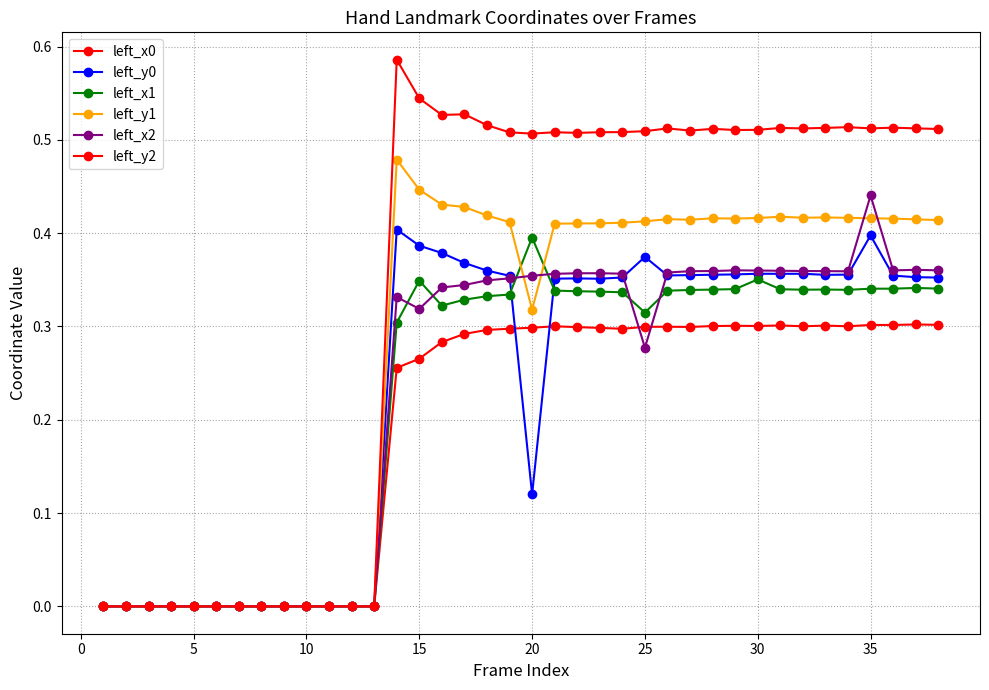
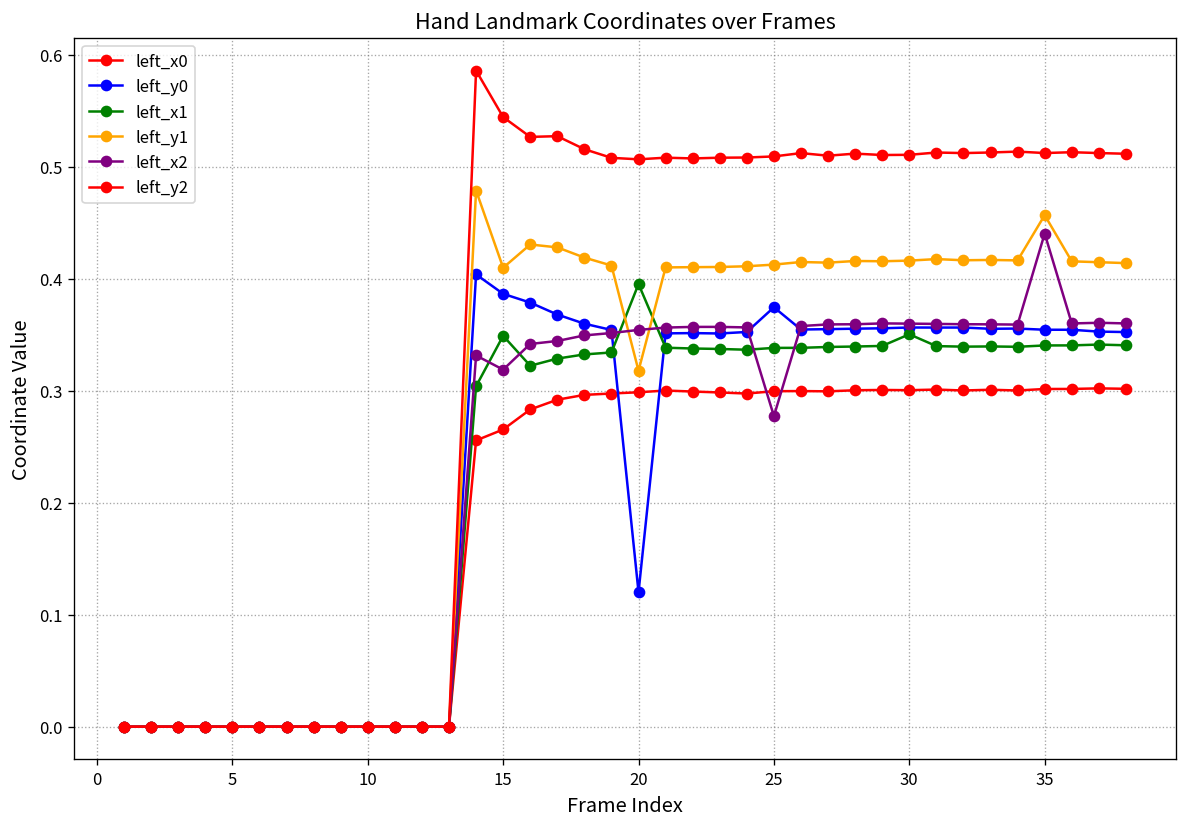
left_y1, 15: 0.45 -> 0.41
left_x1, 25: 0.31 -> 0.34
left_y0, 35: 0.40 -> 0.35
left_y1, 35: 0.42 -> 0.46
